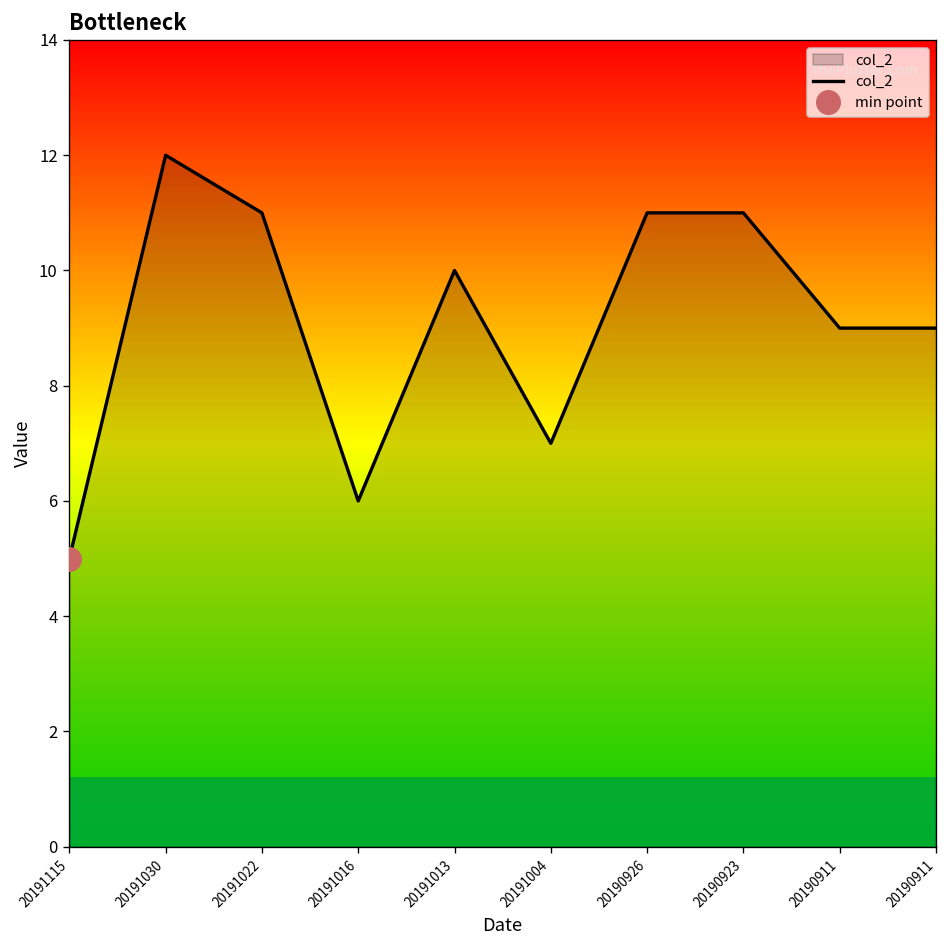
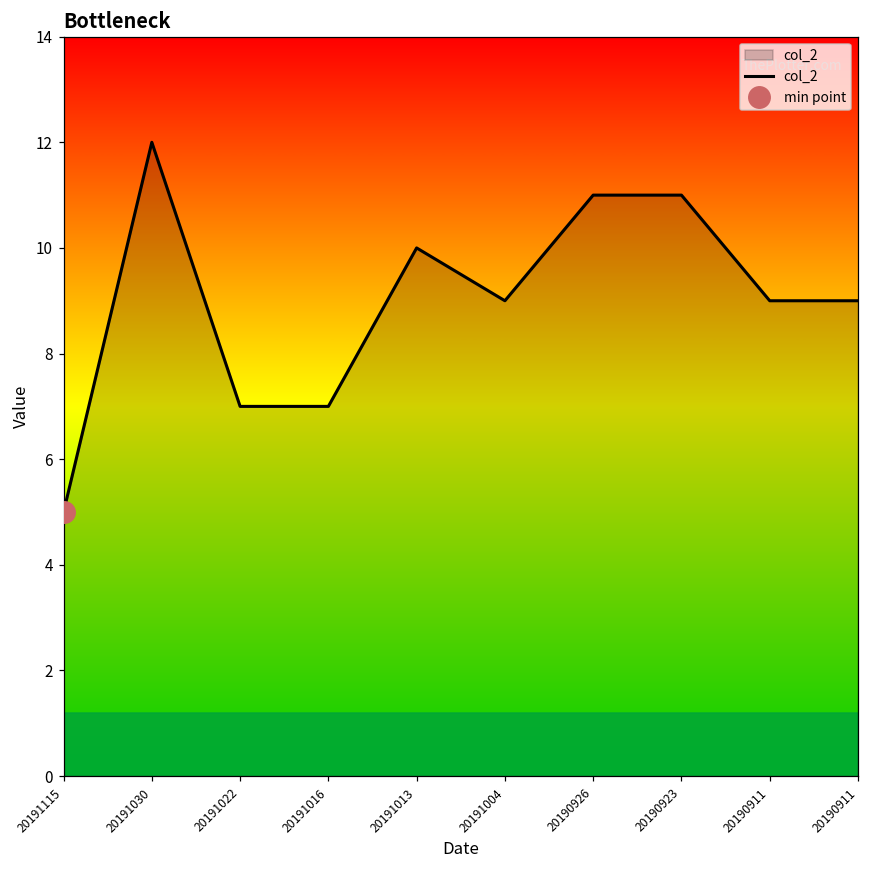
col_2, 20191022: 11 -> 7
col_2, 20191016: 6 -> 7
col_2, 20191004: 7 -> 9
